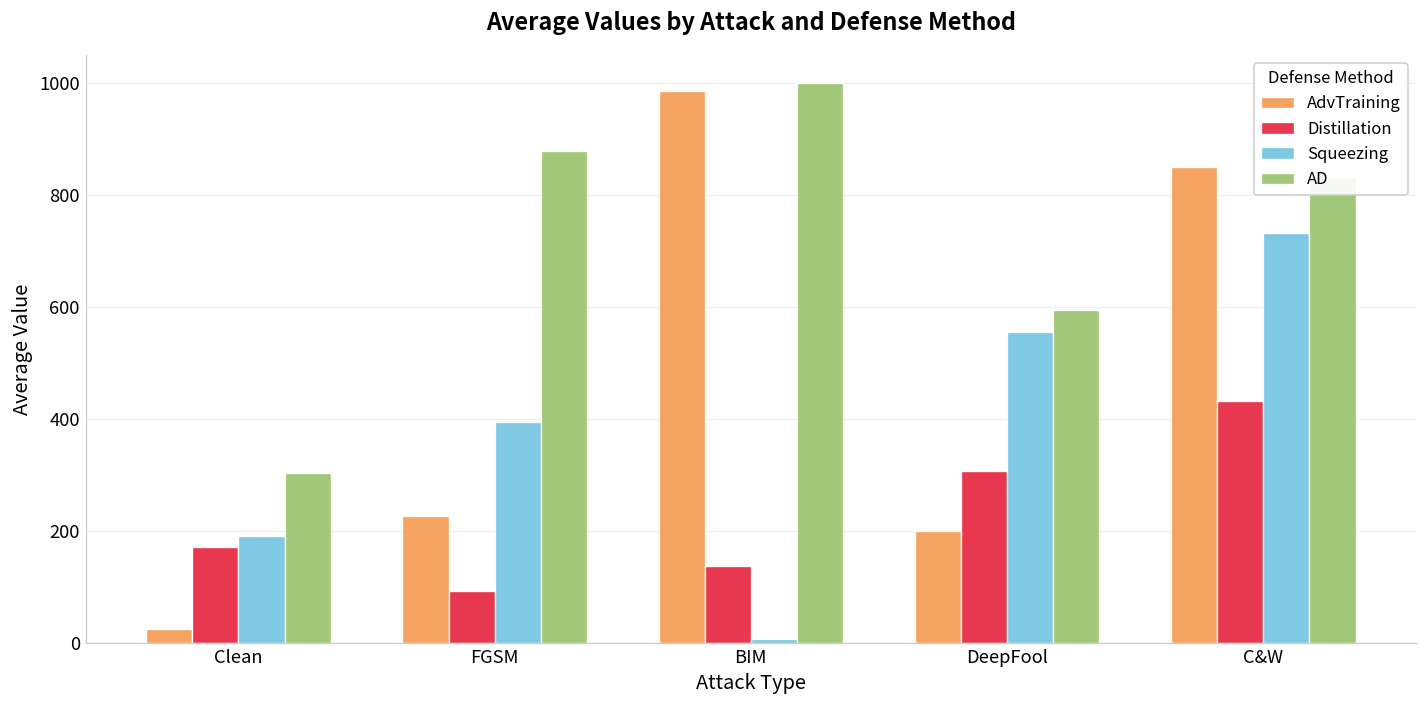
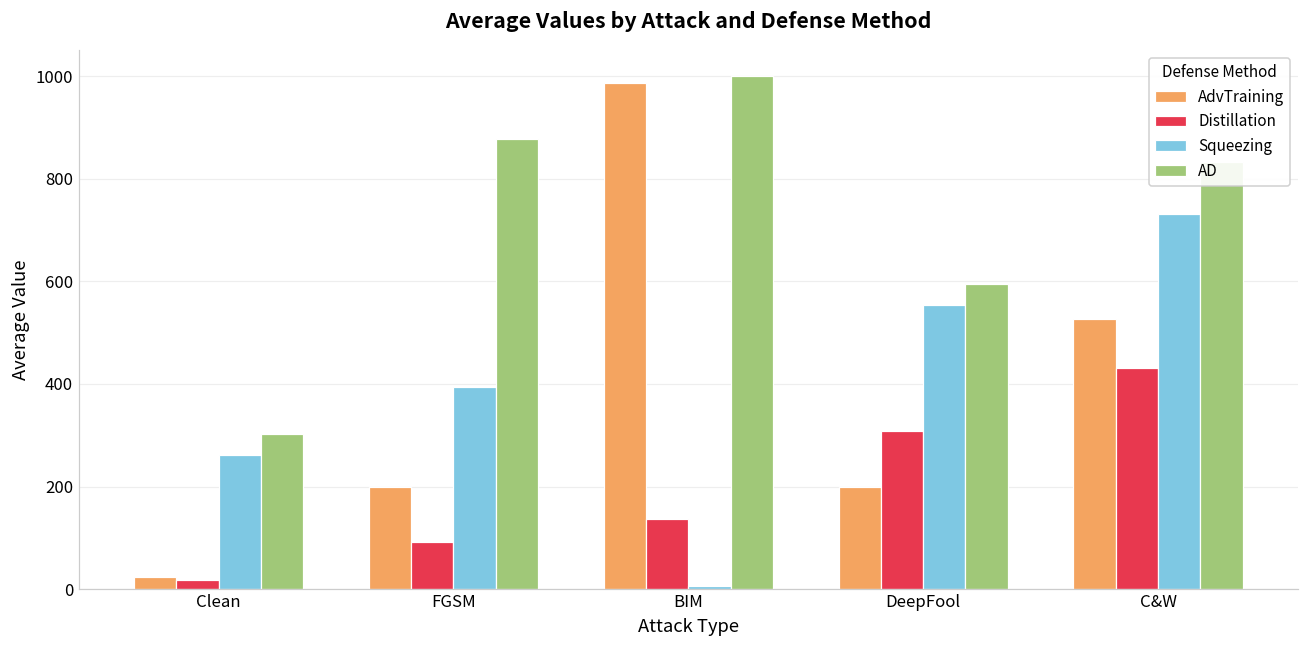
Distillation, Clean: 170 -> 20
Squeezing, Clean: 190 -> 260
AdvTraining, FGSM: 230 -> 200
AdvTraining, C&W: 850 -> 530
